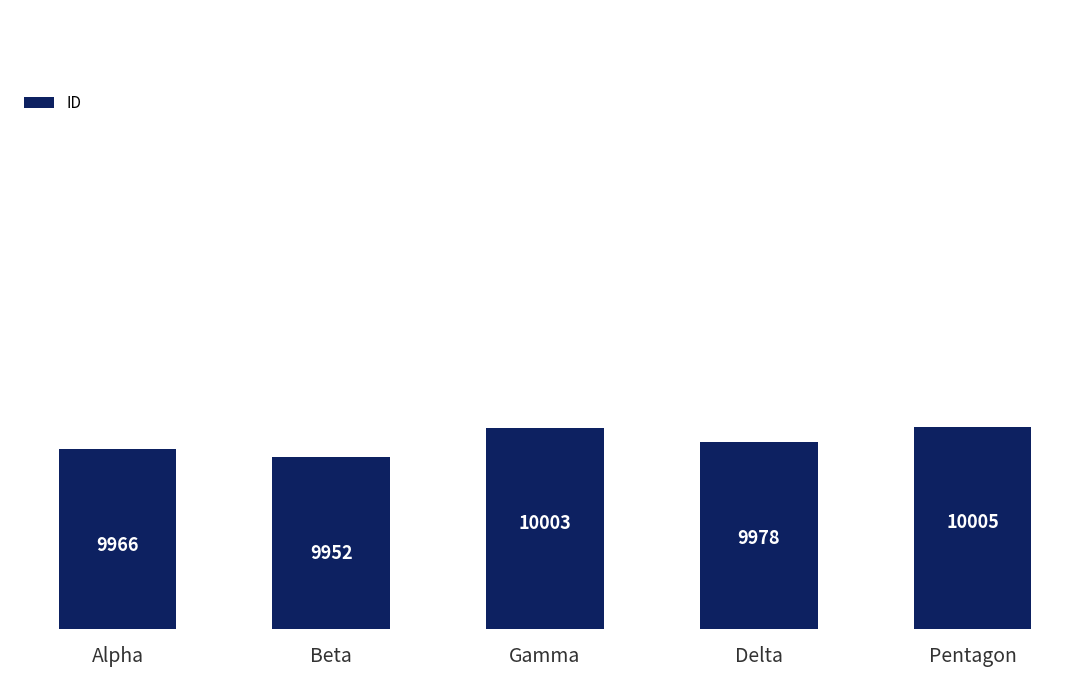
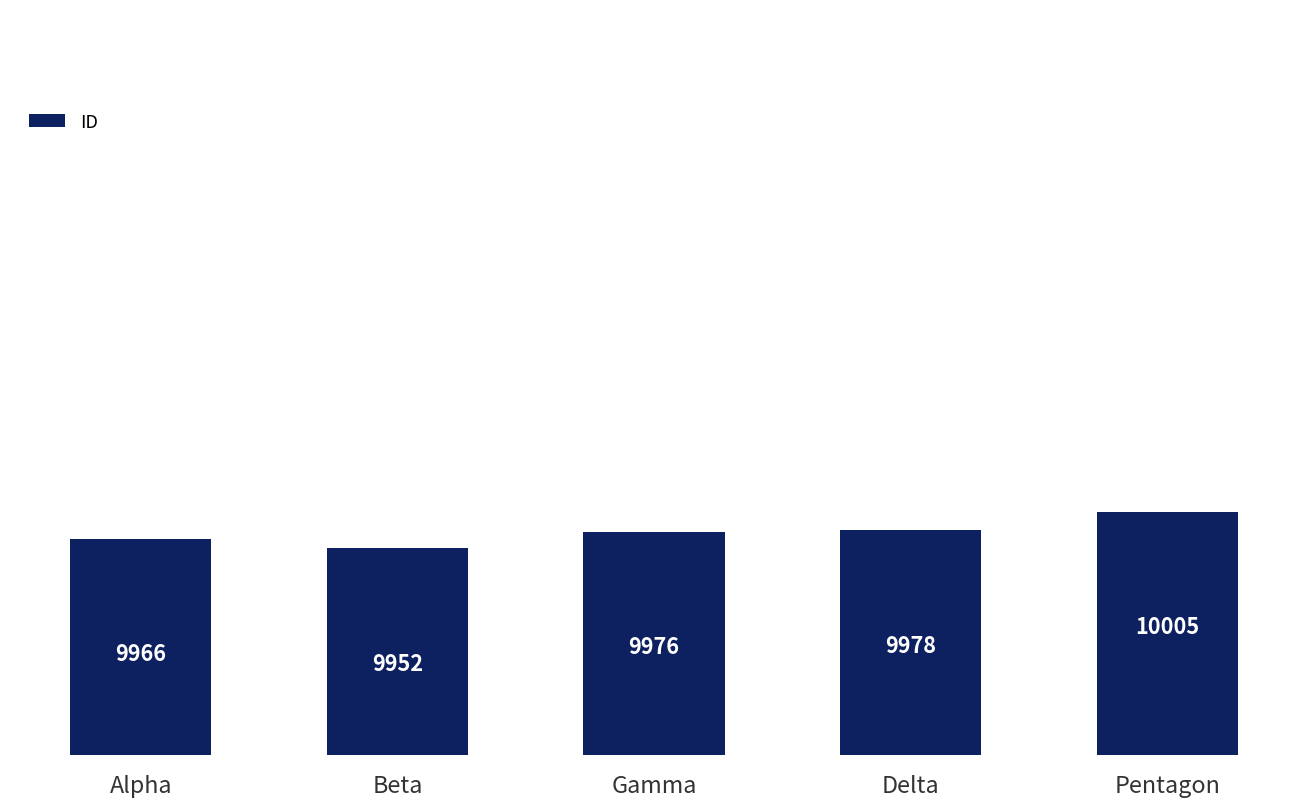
Gamma: 10003 -> 9976
